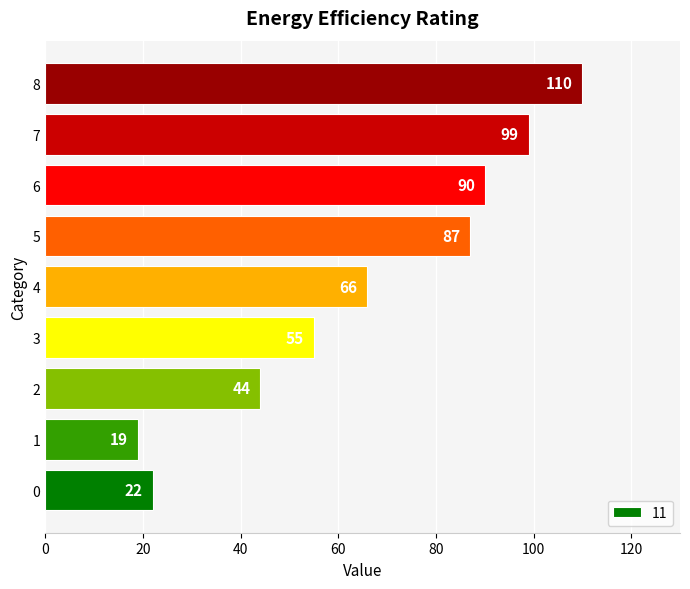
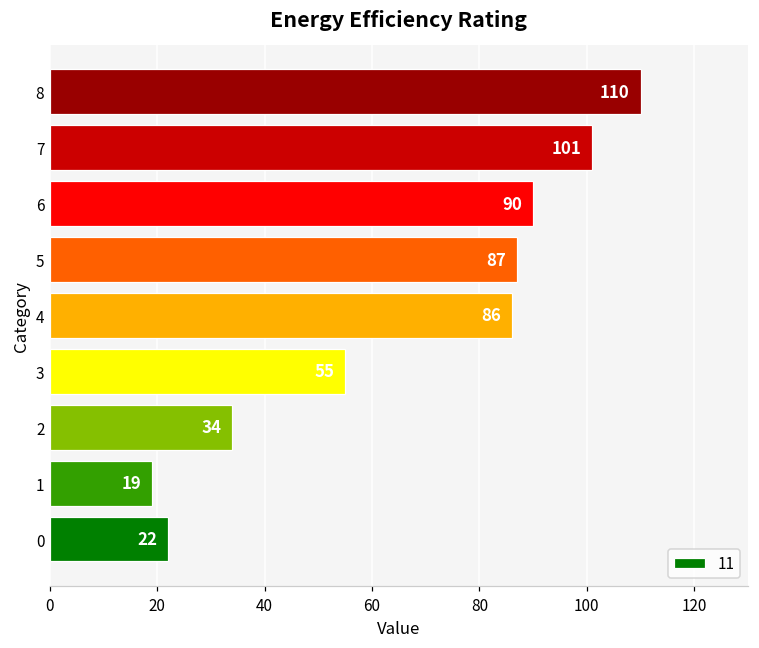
7: 99 -> 101
4: 66 -> 86
2: 44 -> 34
